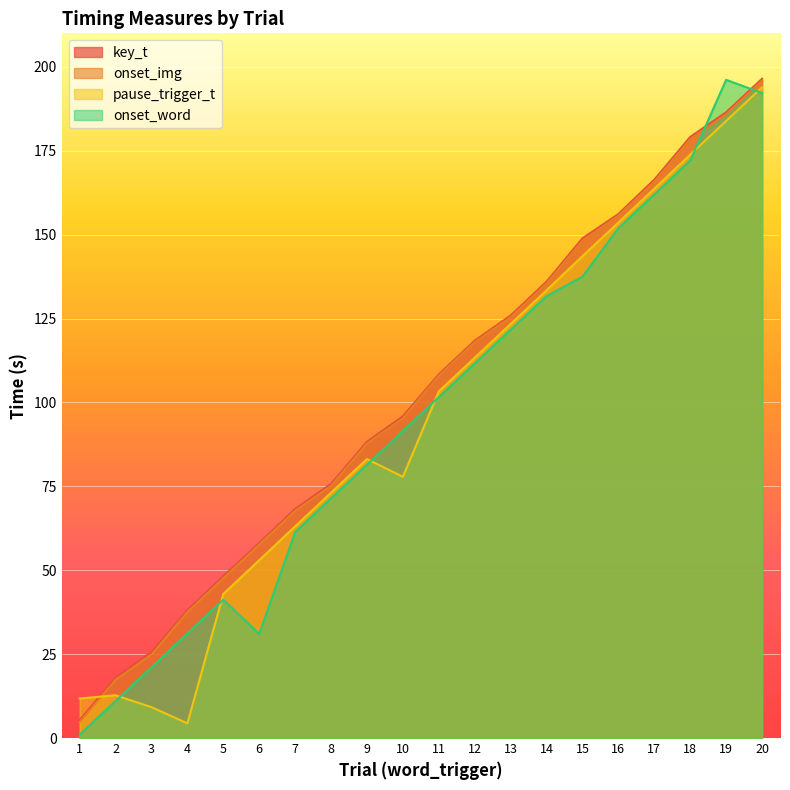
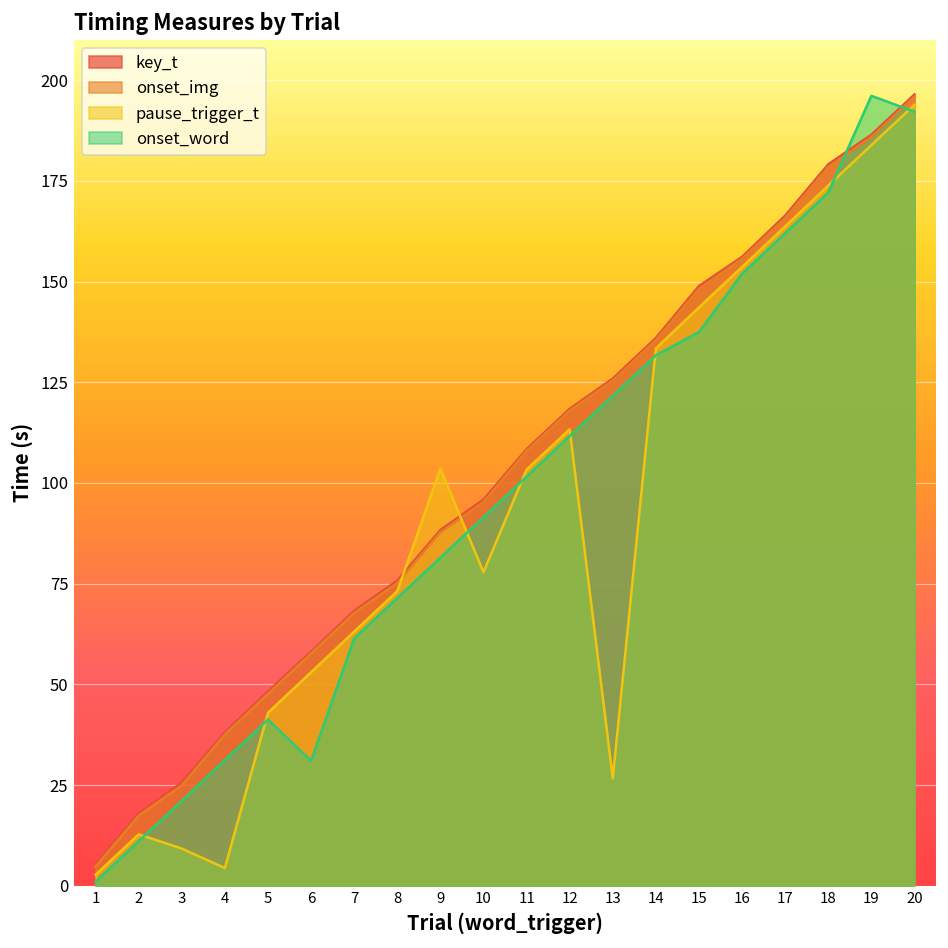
pause_trigger_t, 1: 12 -> 3
pause_trigger_t, 9: 83 -> 104
pause_trigger_t, 13: 123 -> 27
